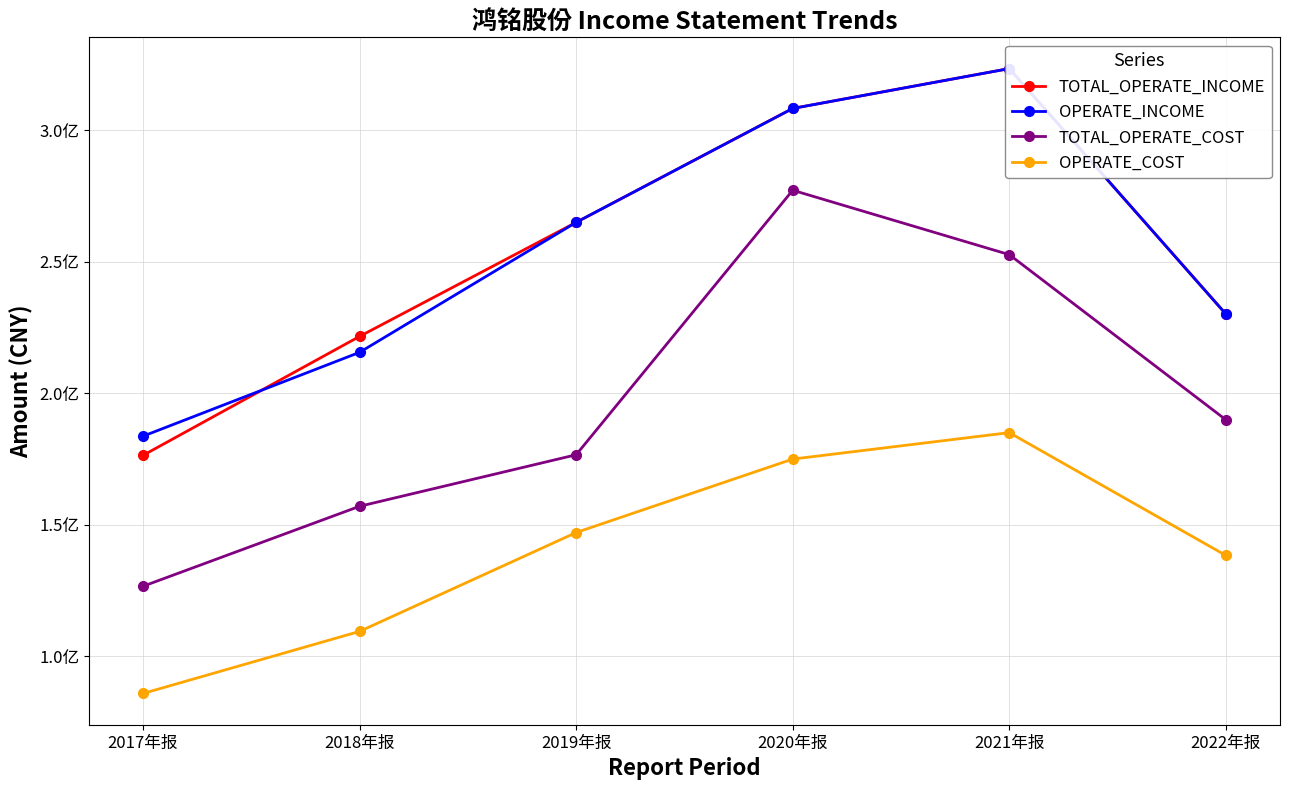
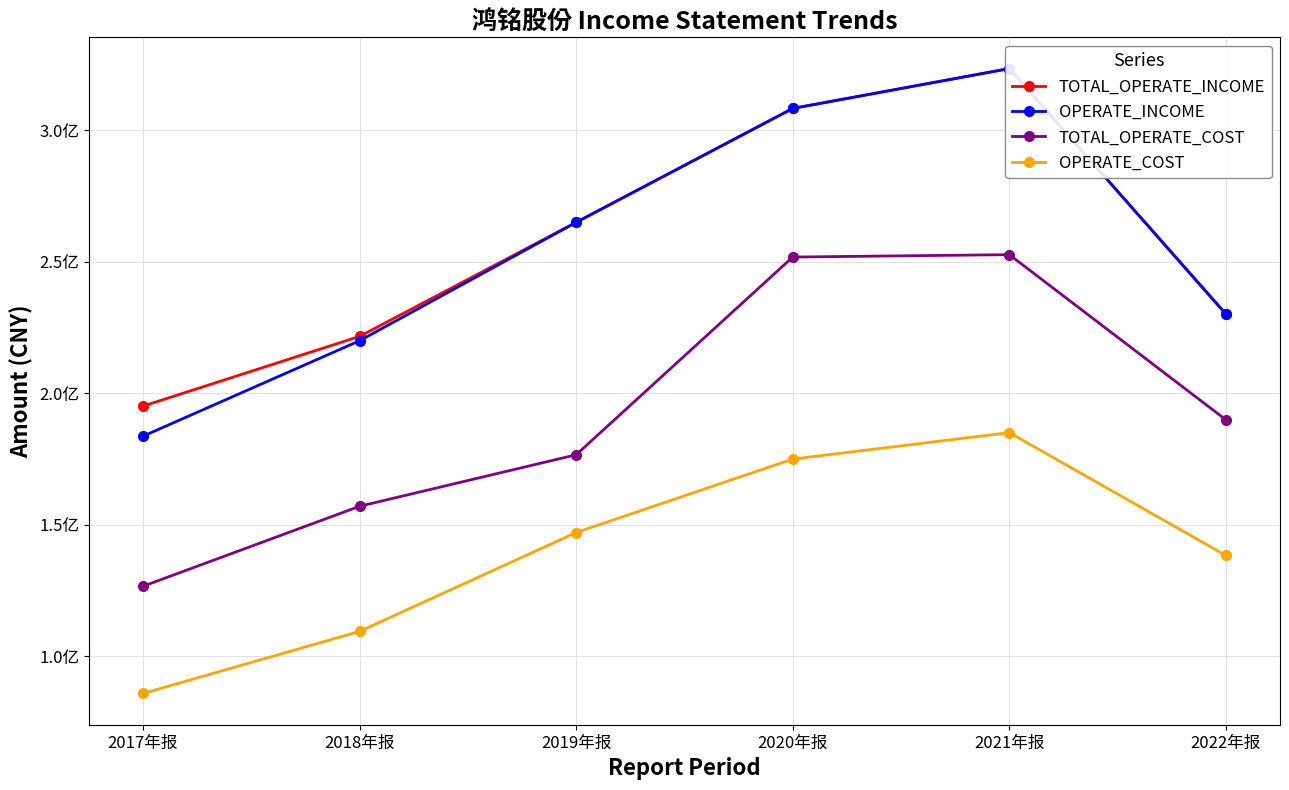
TOTAL_OPERATE_INCOME, 2017年报: 1.76亿 -> 1.95亿
OPERATE_INCOME, 2018年报: 2.16亿 -> 2.20亿
TOTAL_OPERATE_COST, 2020年报: 2.77亿 -> 2.52亿
